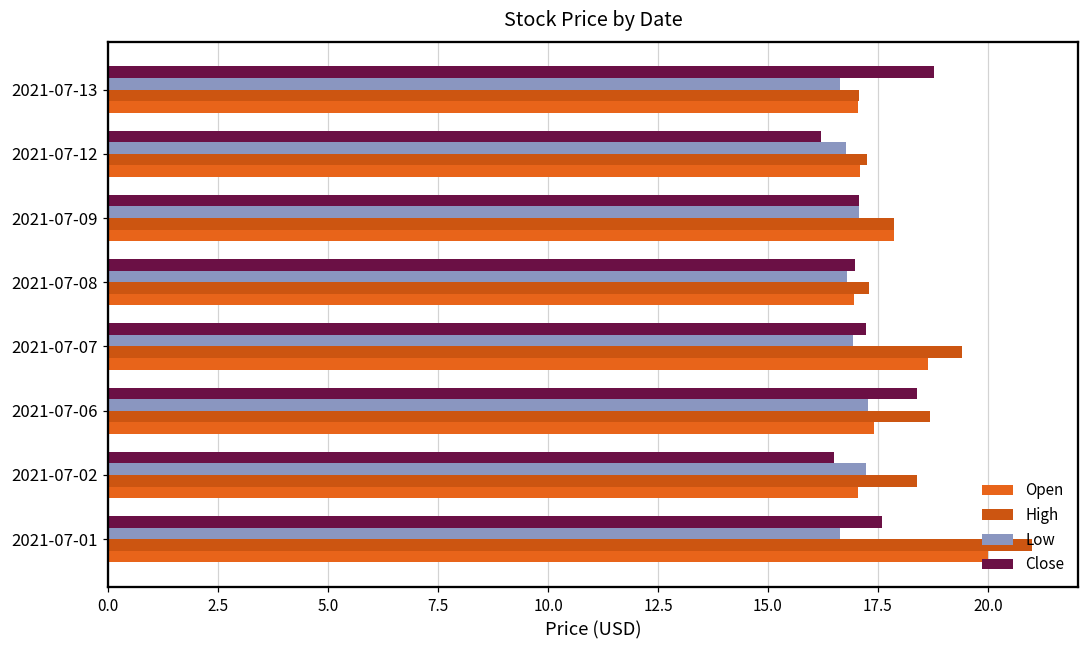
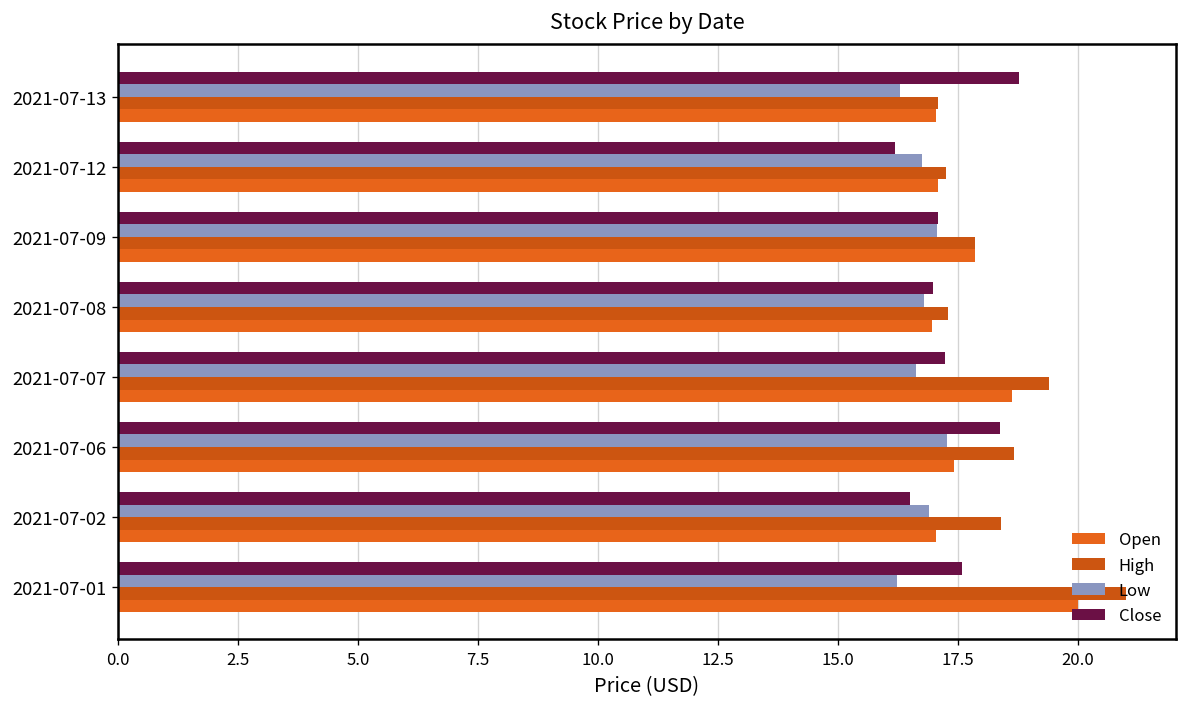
Low, 2021-07-13: 16.6 -> 16.3
Low, 2021-07-07: 16.9 -> 16.6
Low, 2021-07-02: 17.2 -> 16.9
Low, 2021-07-01: 16.6 -> 16.2
